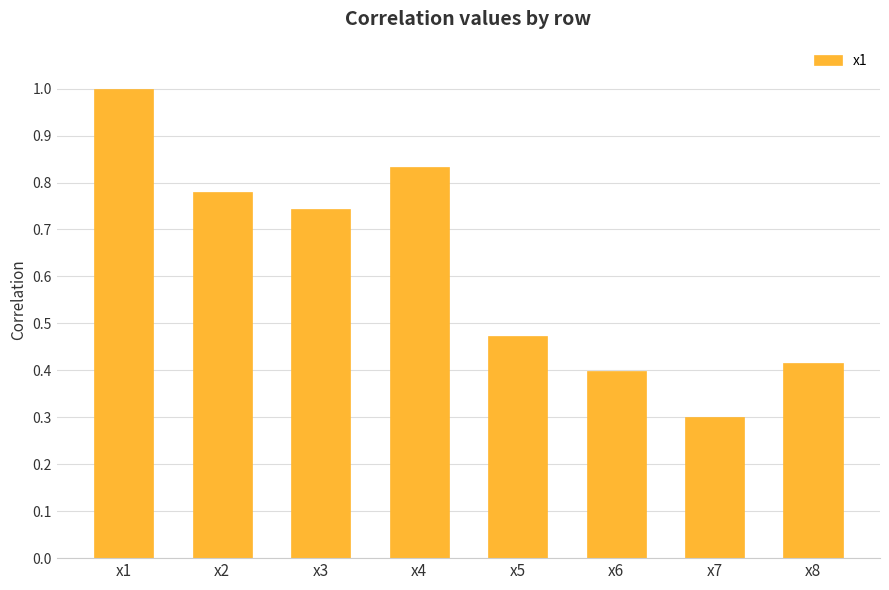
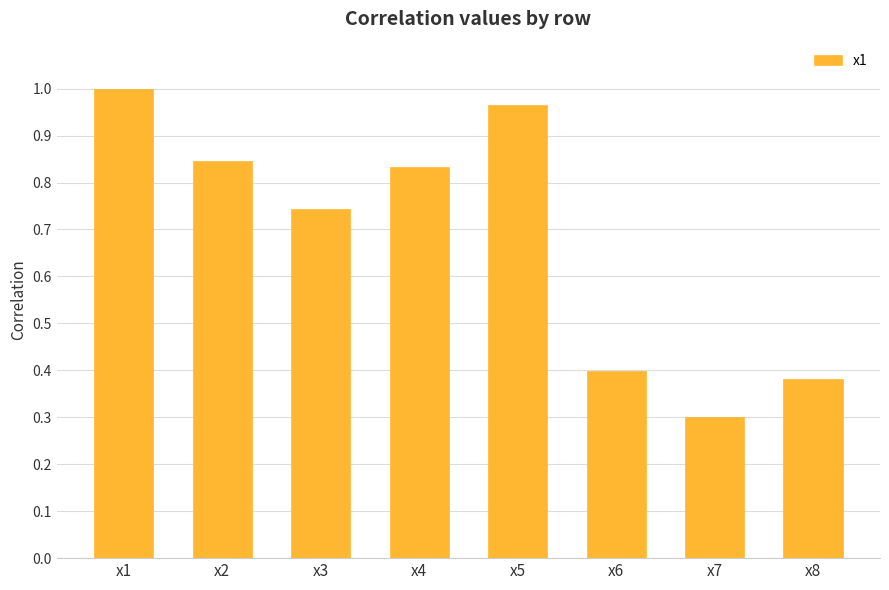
x2: 0.78 -> 0.85
x5: 0.47 -> 0.97
x8: 0.42 -> 0.38
